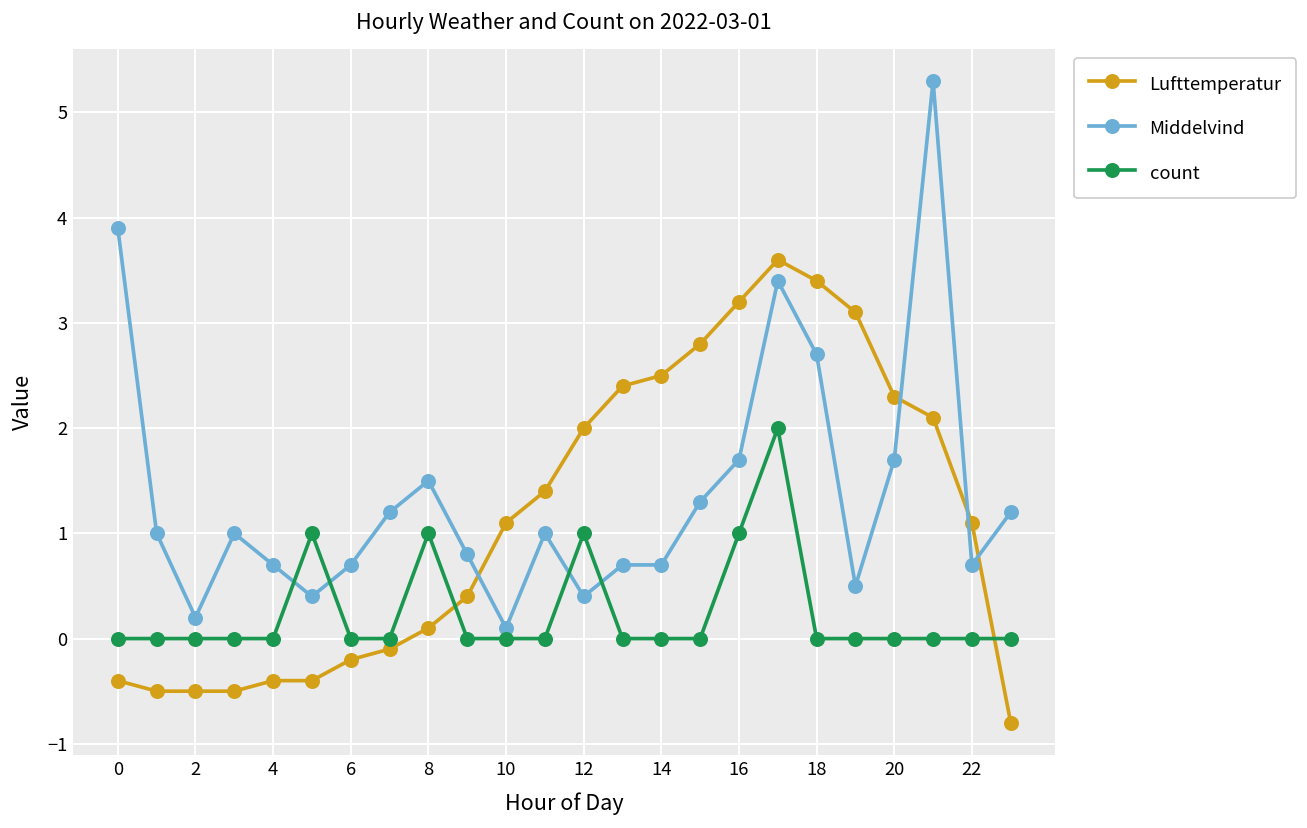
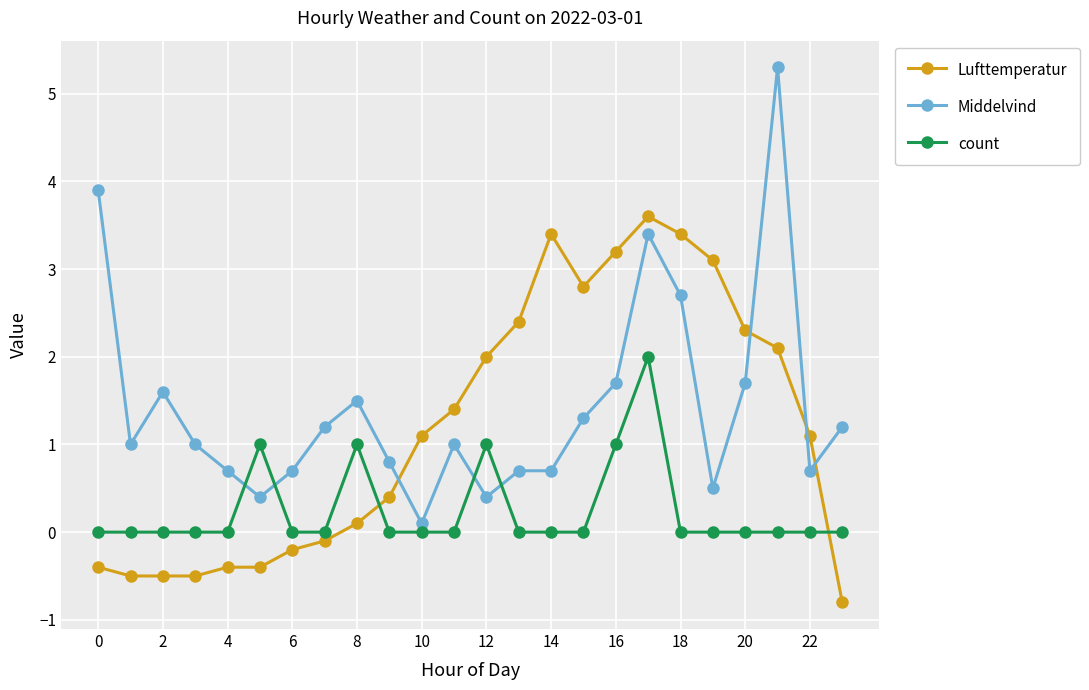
Middelvind, 2: 0.2 -> 1.6
Lufttemperatur, 14: 2.5 -> 3.4
